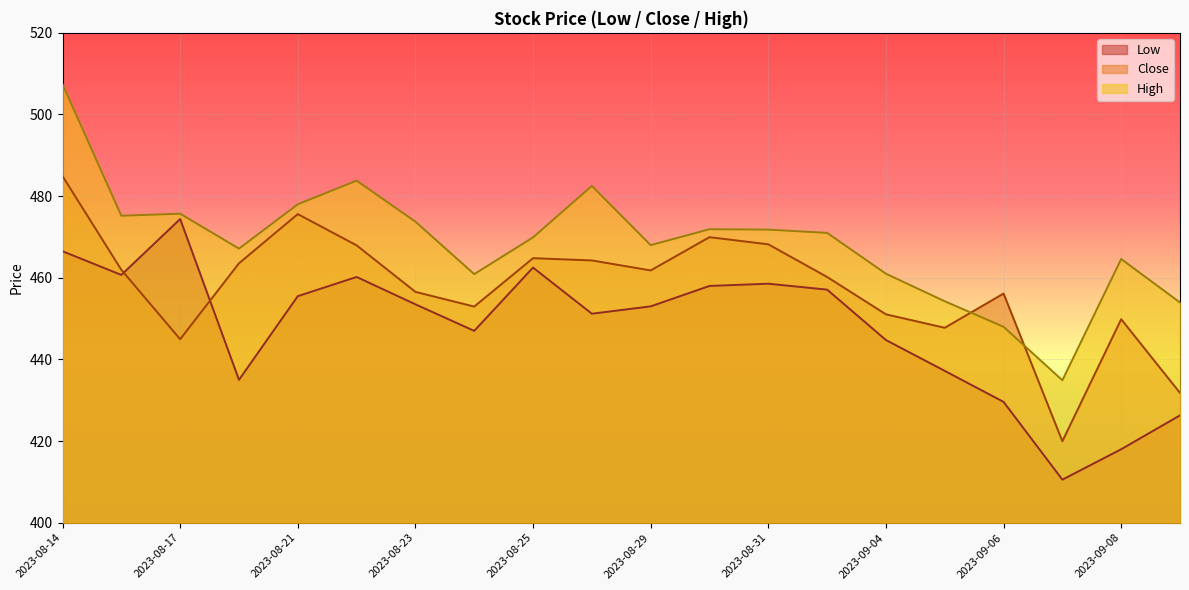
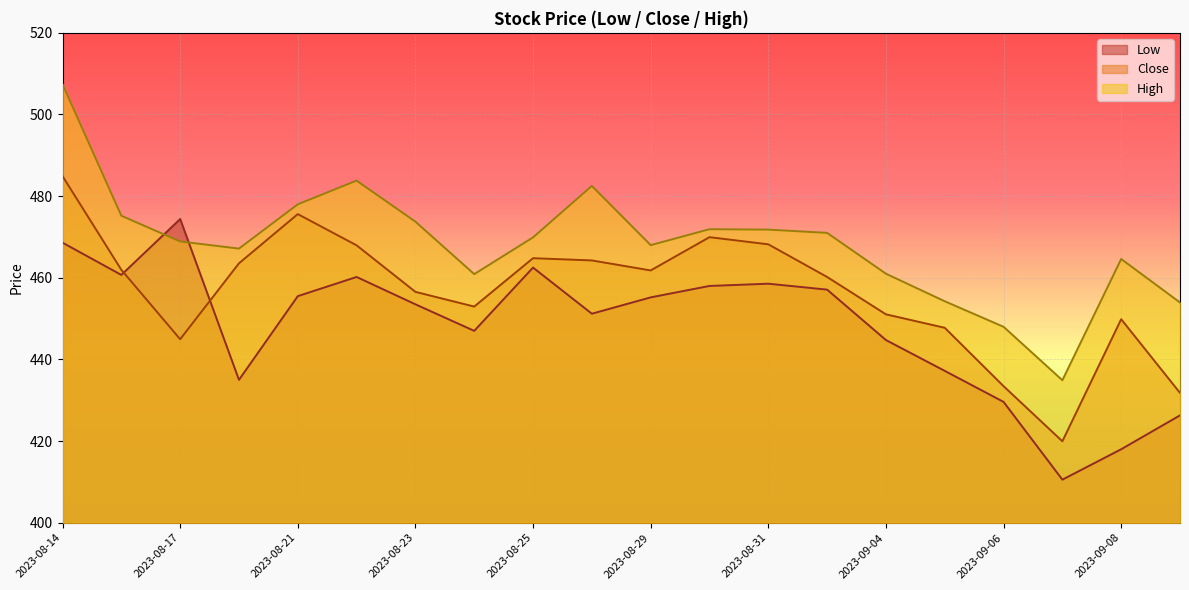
Low, 2023-08-14: 467 -> 469
High, 2023-08-17: 476 -> 469
Low, 2023-08-29: 453 -> 455
Close, 2023-09-06: 456 -> 433
